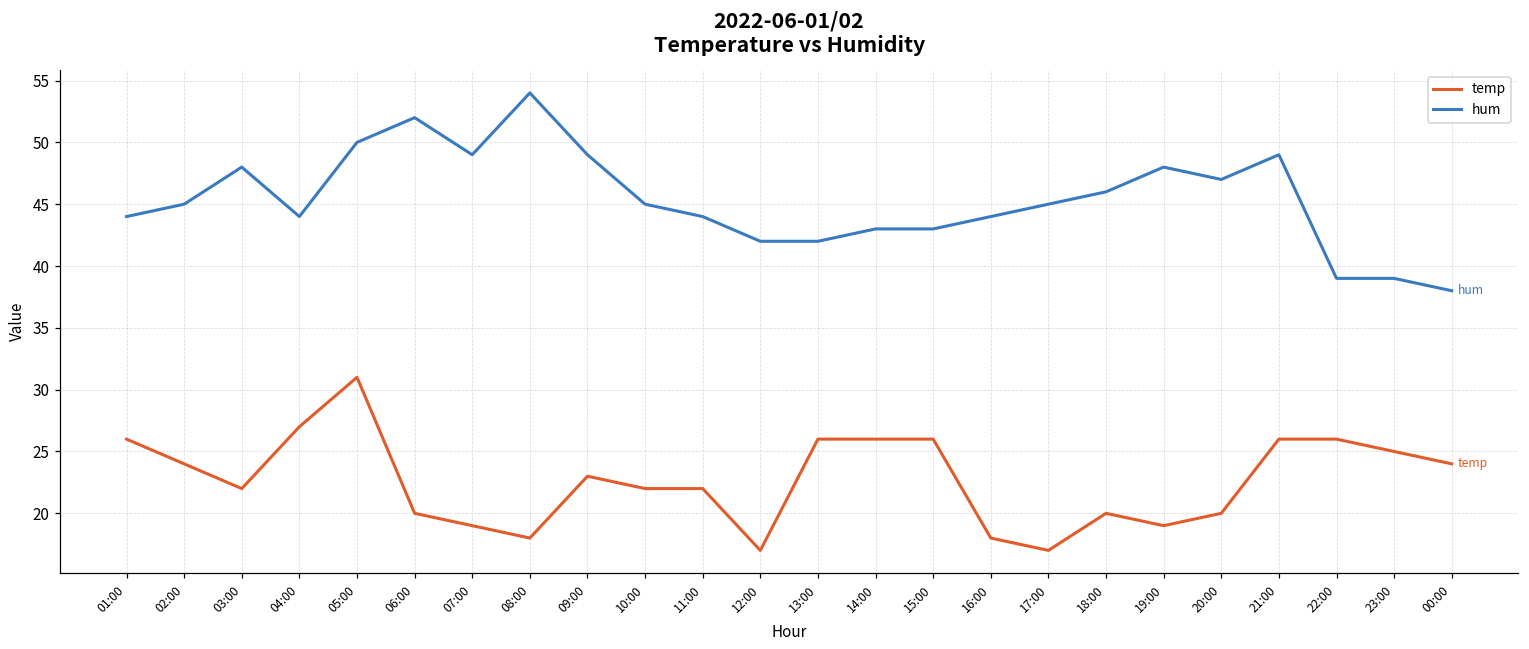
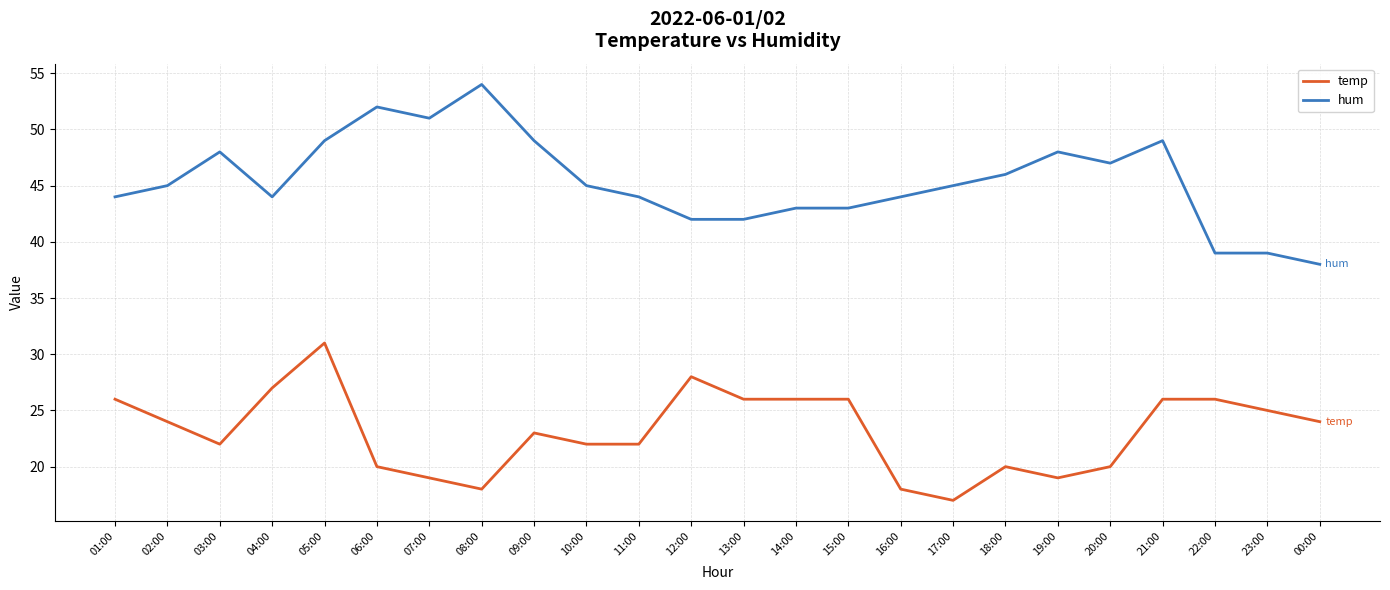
hum, 05:00: 50 -> 49
hum, 07:00: 49 -> 51
temp, 12:00: 17 -> 28
